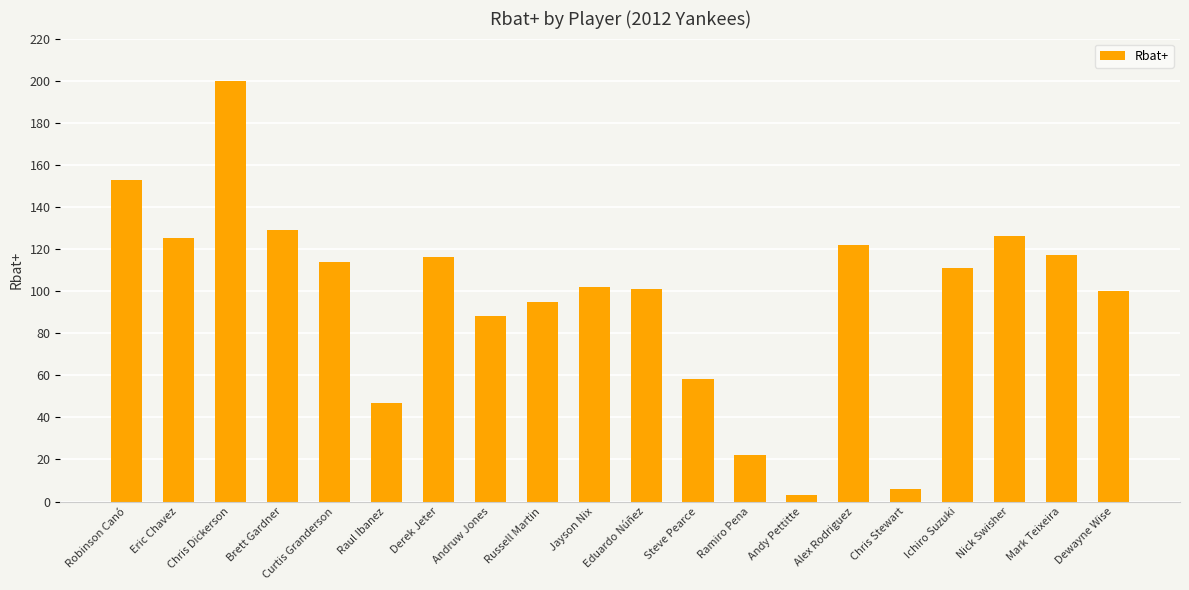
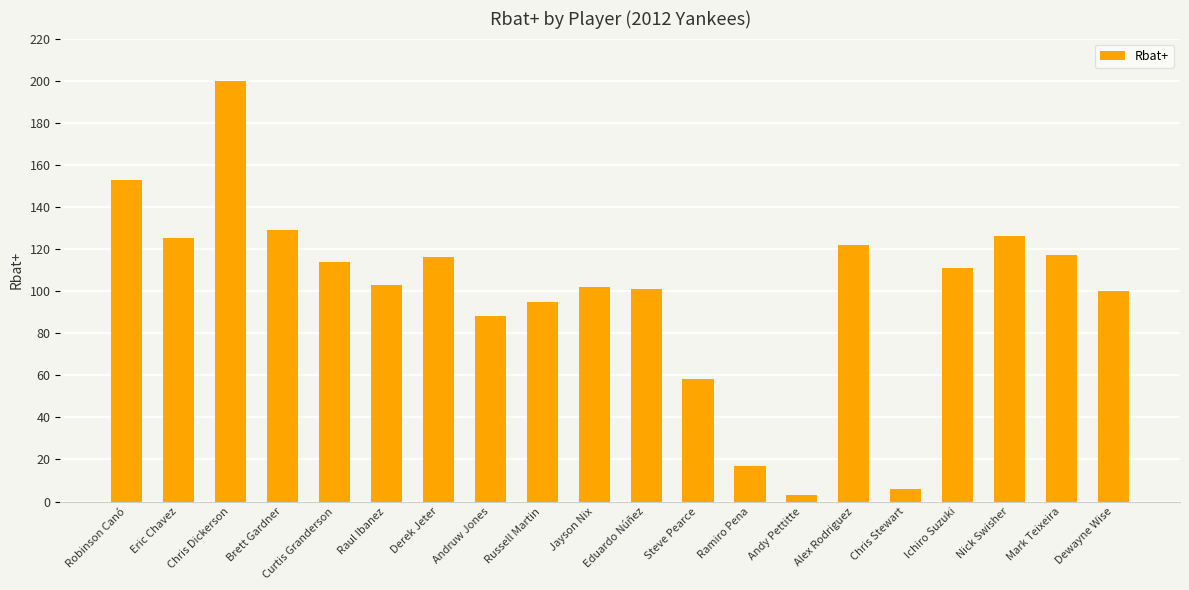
Raul Ibanez: 47 -> 103
Ramiro Pena: 22 -> 17
